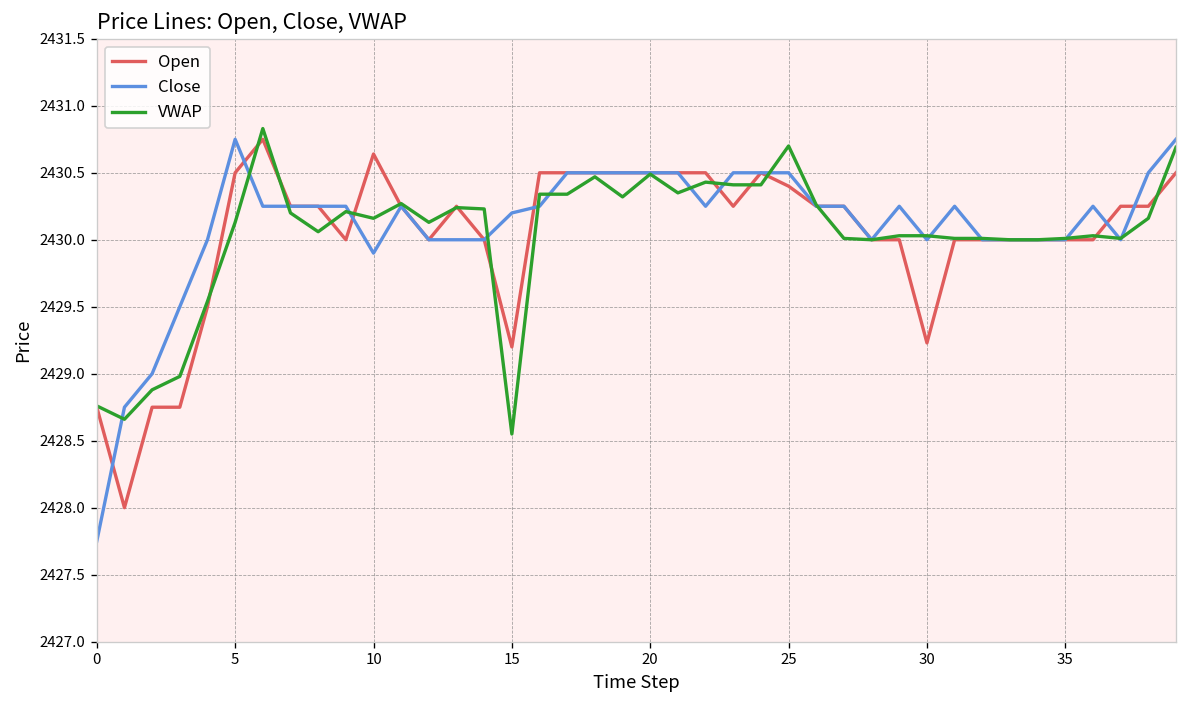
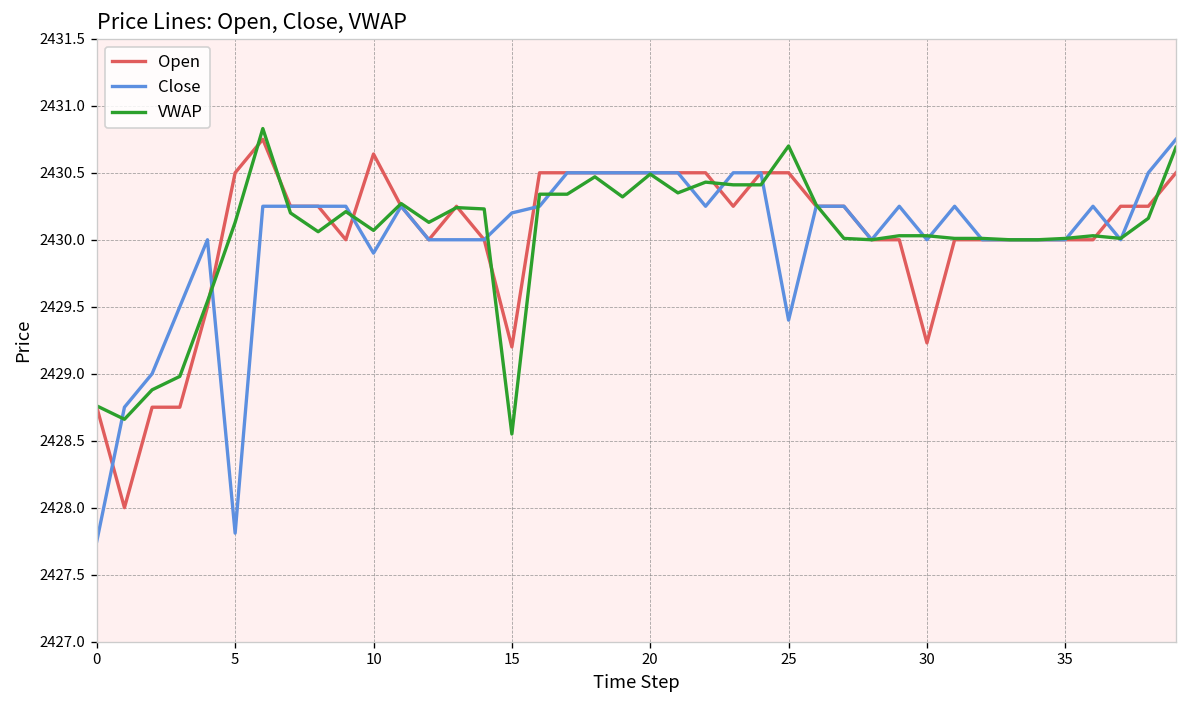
Close, 5: 2430.75 -> 2427.81
VWAP, 10: 2430.16 -> 2430.07
Open, 25: 2430.4 -> 2430.5
Close, 25: 2430.5 -> 2429.4
